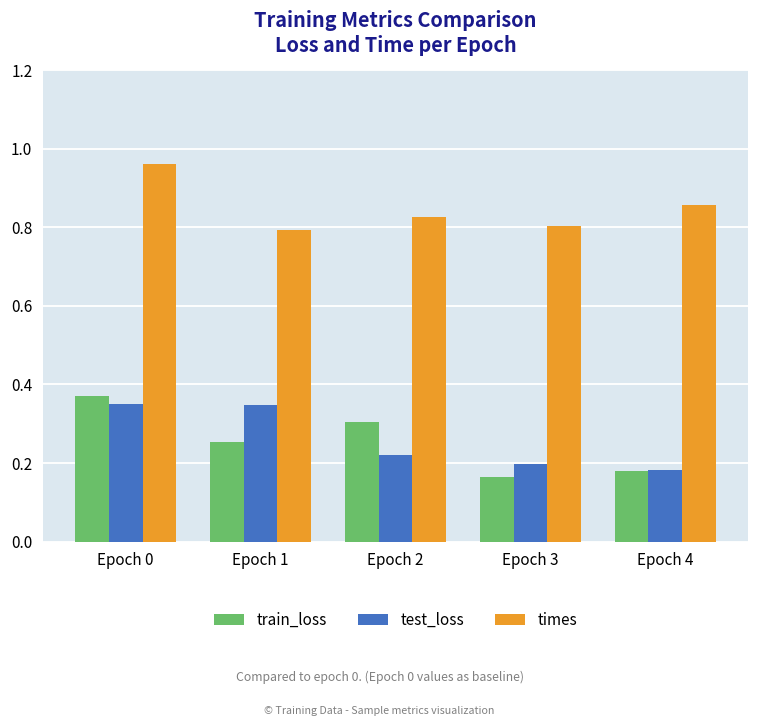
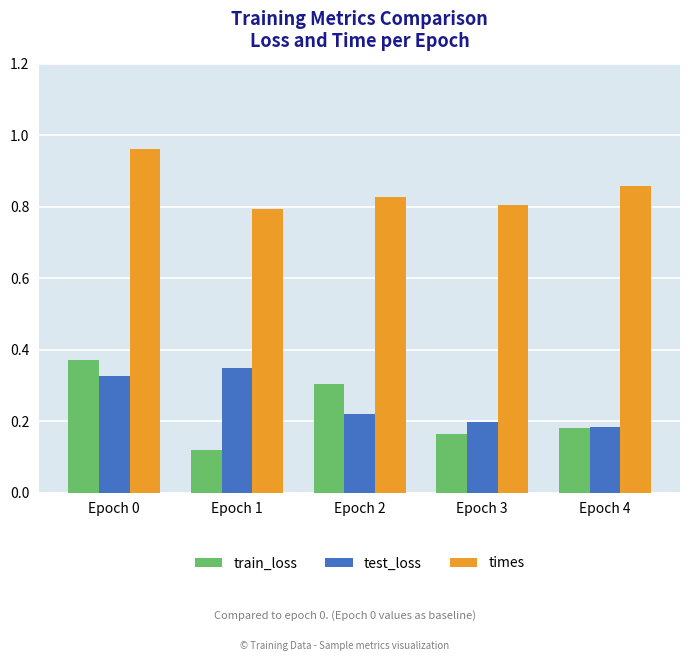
test_loss, Epoch 0: 0.35 -> 0.33
train_loss, Epoch 1: 0.25 -> 0.12
